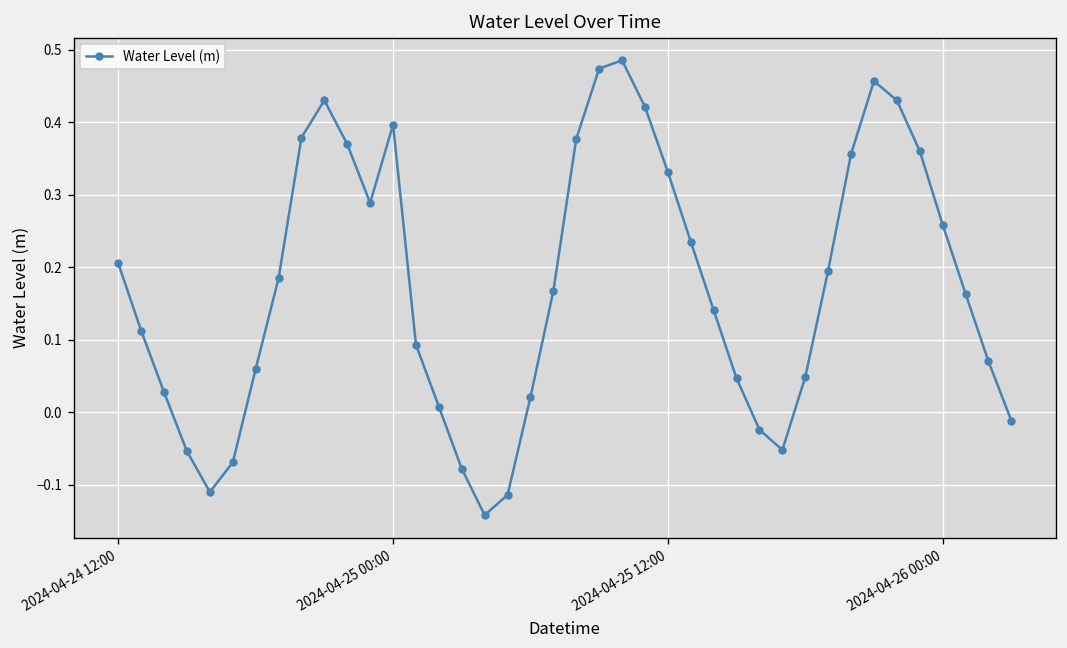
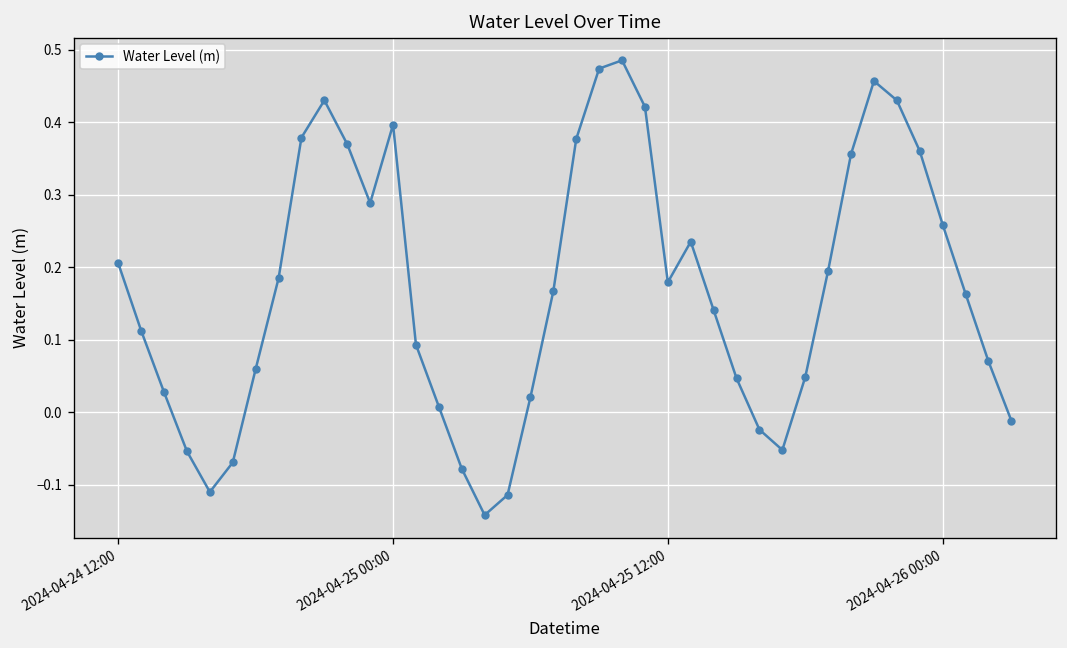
2024-04-25 12:00: 0.33 -> 0.18
